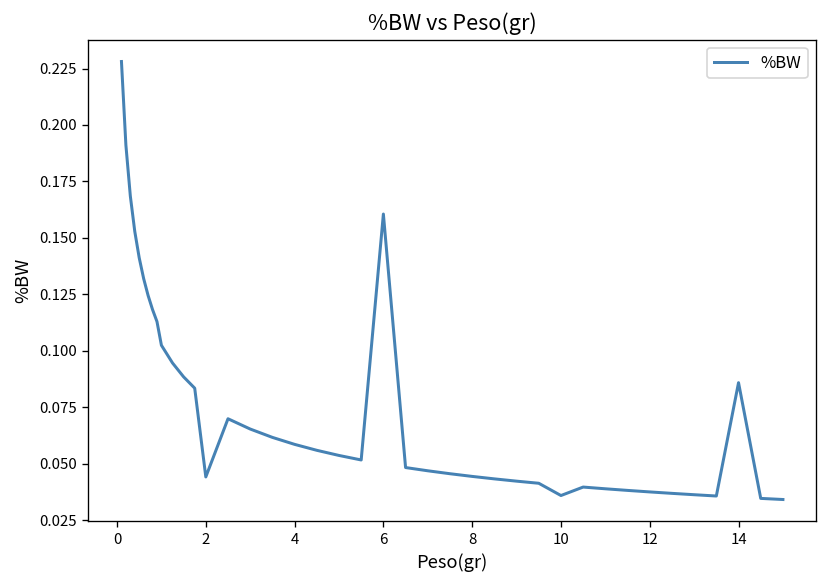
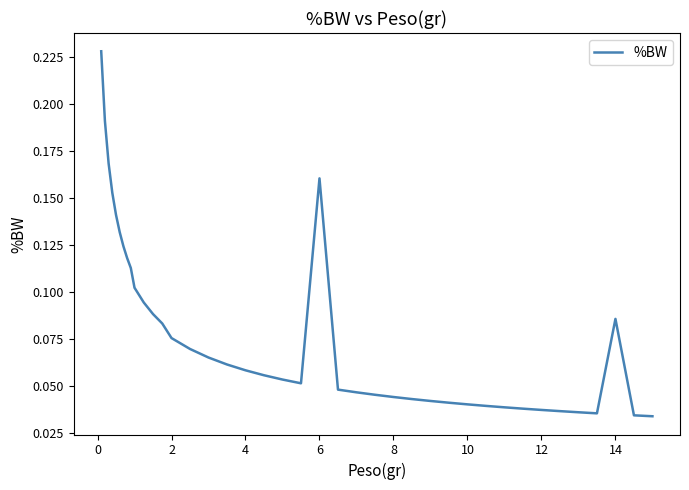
2: 0.044 -> 0.076
10: 0.036 -> 0.040
